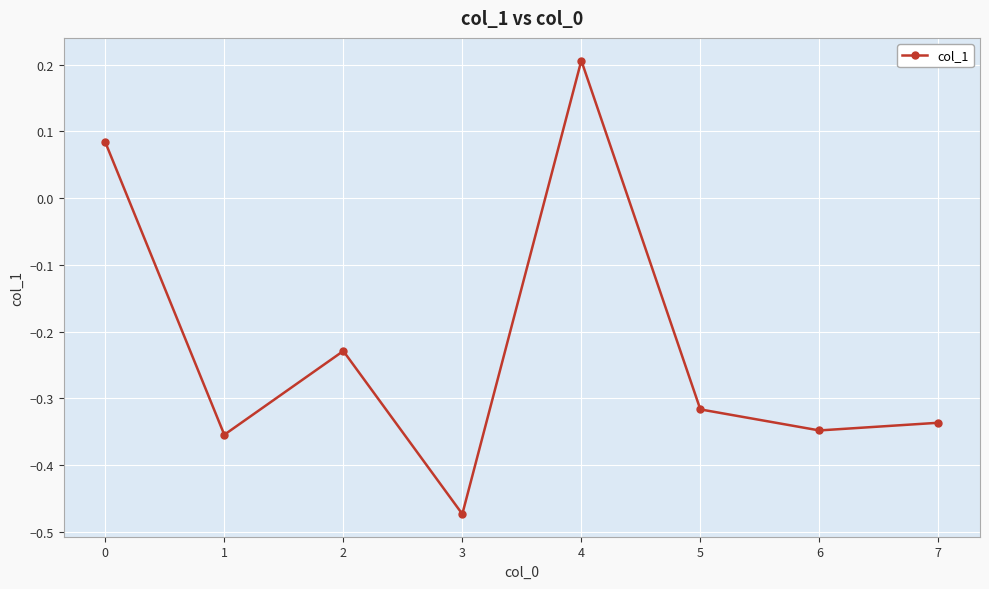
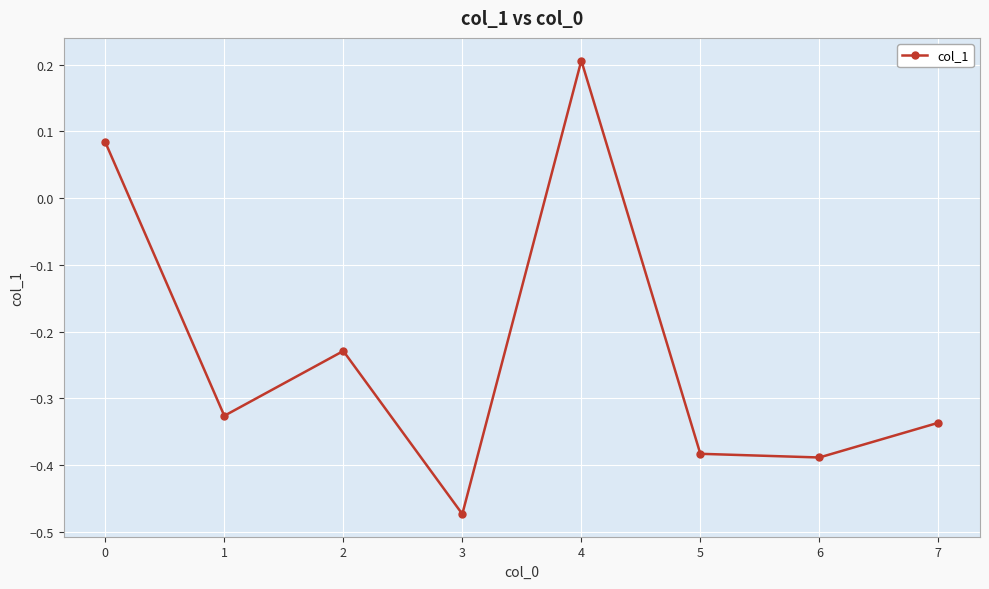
1: -0.35 -> -0.33
5: -0.32 -> -0.38
6: -0.35 -> -0.39
